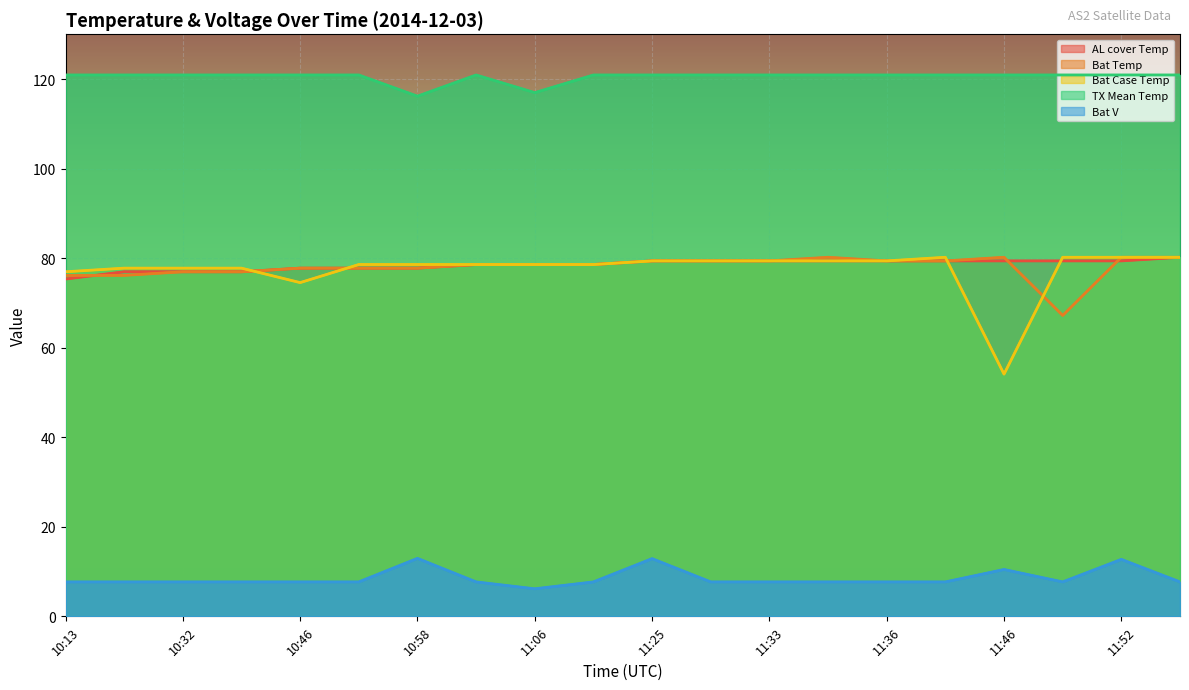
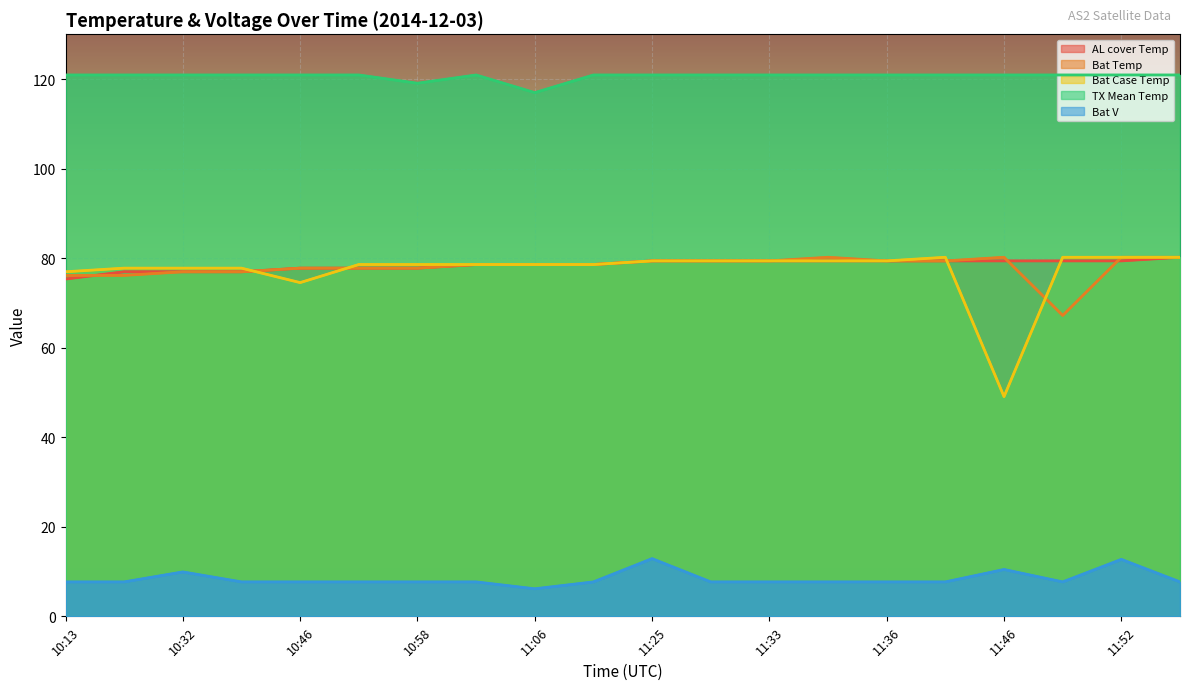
Bat V, 10:32: 8 -> 10
TX Mean Temp, 10:58: 116 -> 119
Bat V, 10:58: 13 -> 8
Bat Case Temp, 11:46: 54 -> 49
